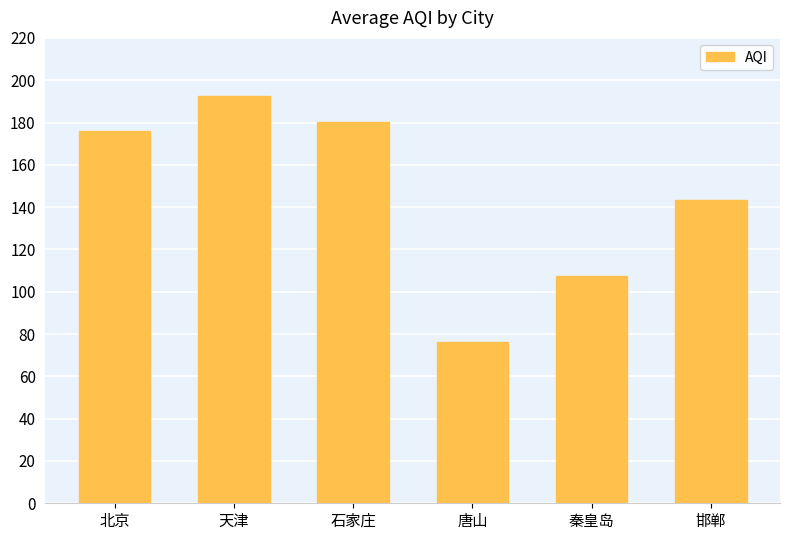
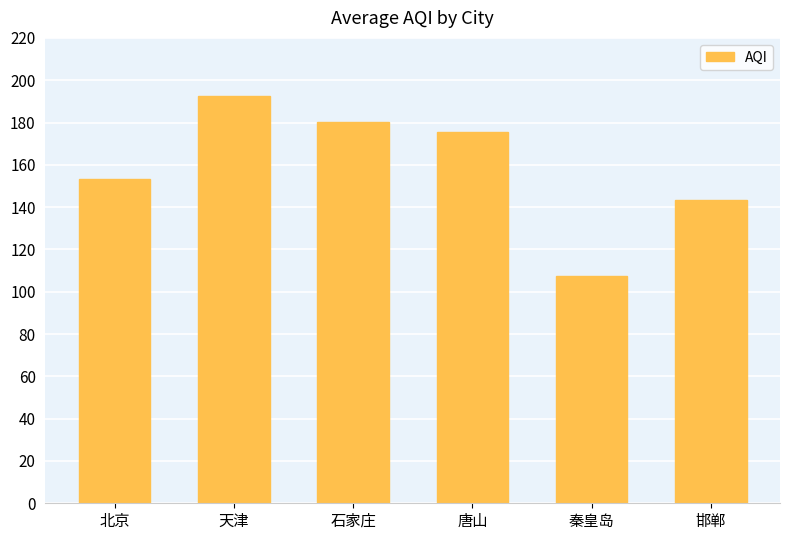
北京: 176 -> 153
唐山: 76 -> 176
